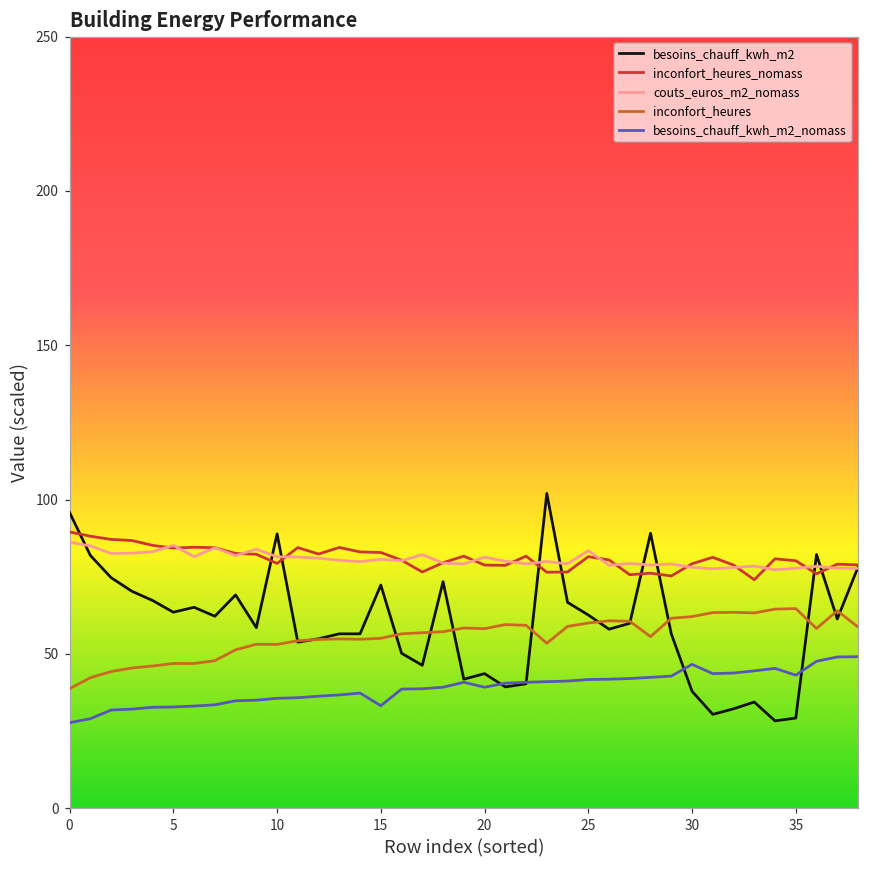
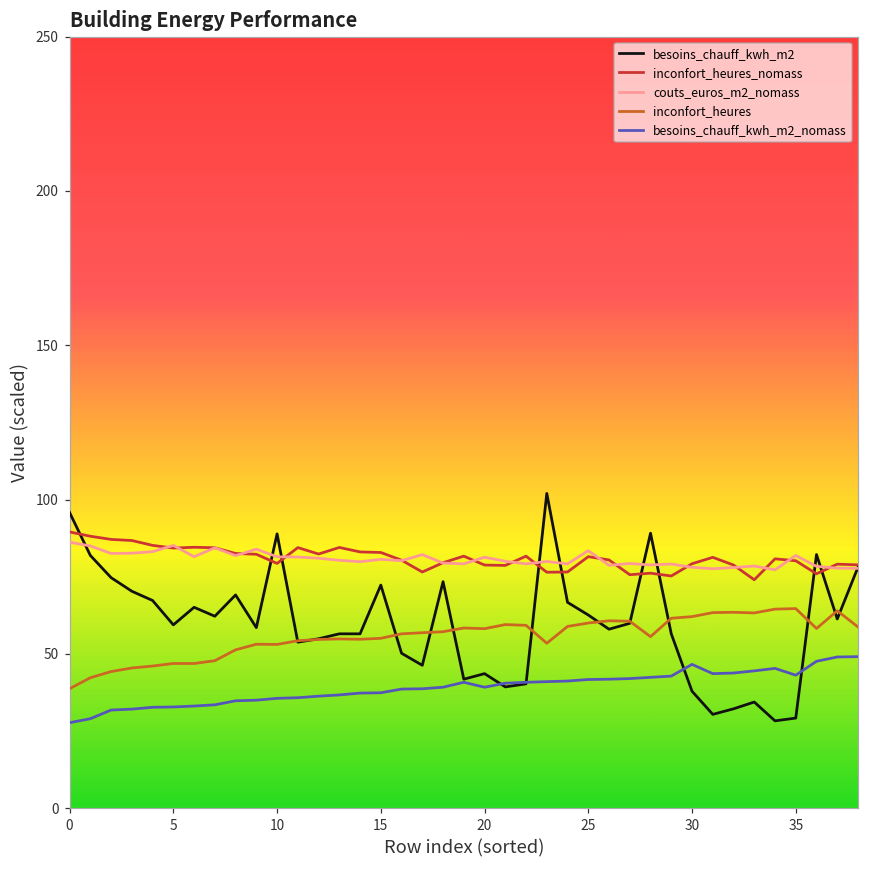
besoins_chauff_kwh_m2, 5: 64 -> 59
besoins_chauff_kwh_m2_nomass, 15: 33 -> 37
couts_euros_m2_nomass, 35: 78 -> 82
